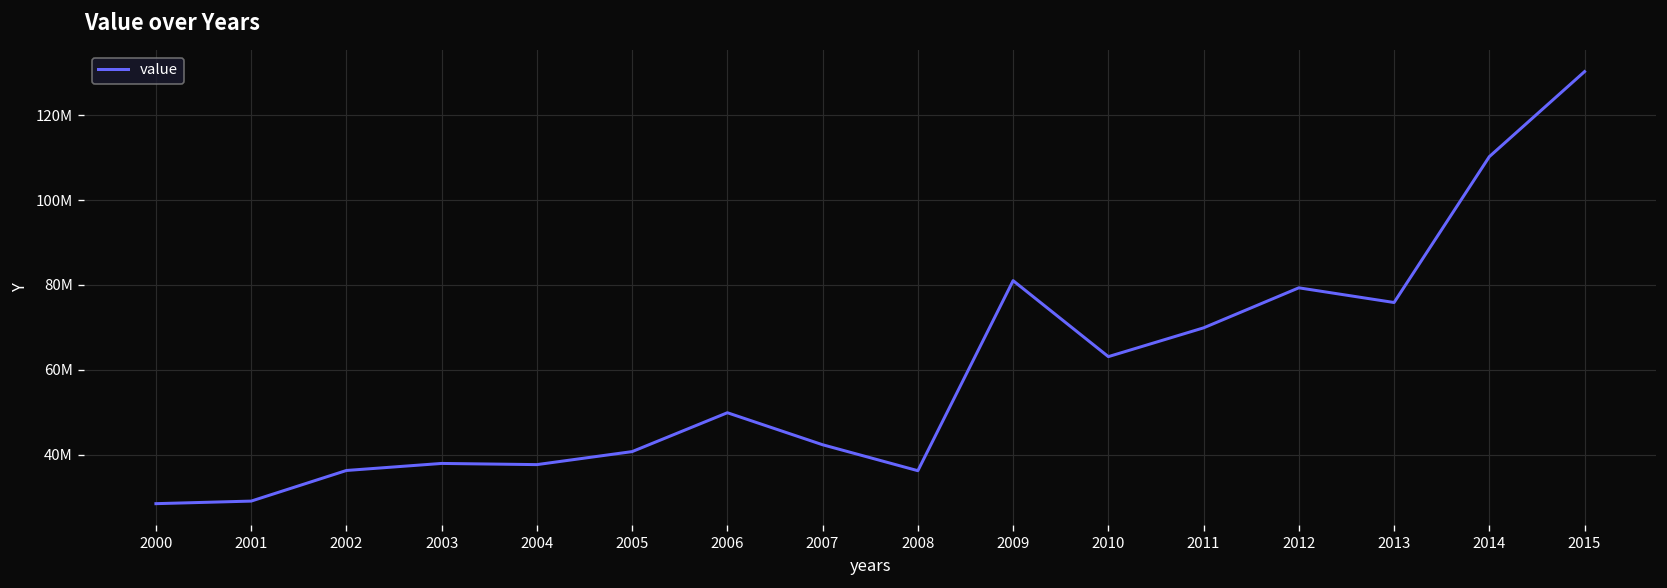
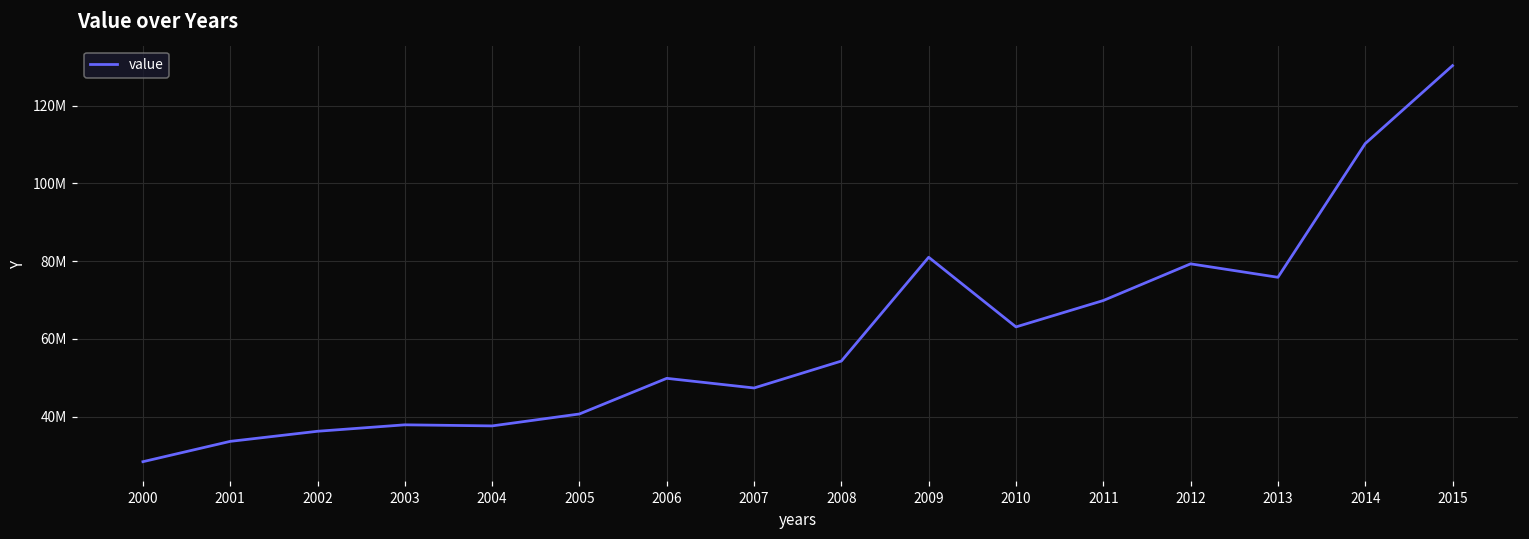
2001: 29000000 -> 34000000
2007: 42000000 -> 47000000
2008: 36000000 -> 54000000
